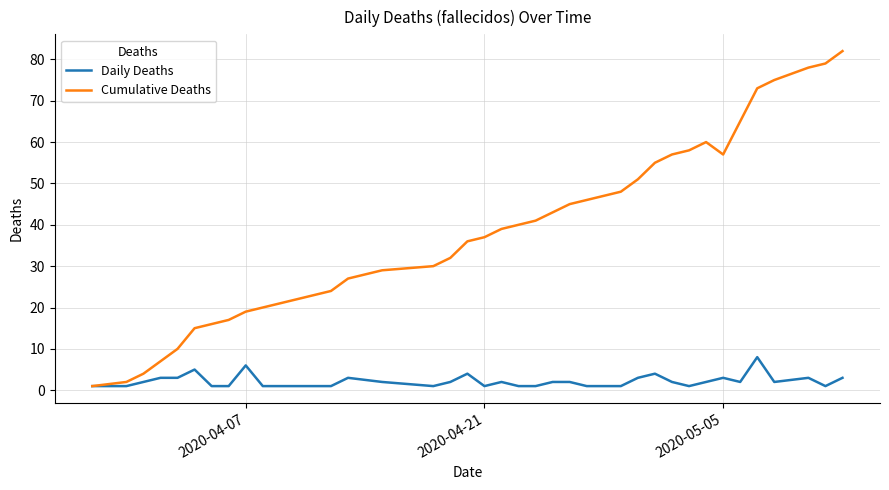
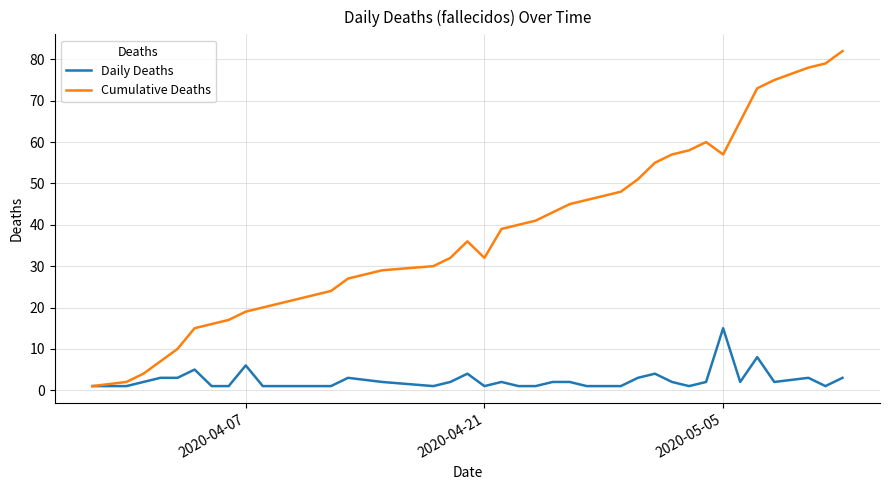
Cumulative Deaths, 2020-04-21: 37 -> 32
Daily Deaths, 2020-05-05: 3 -> 15
